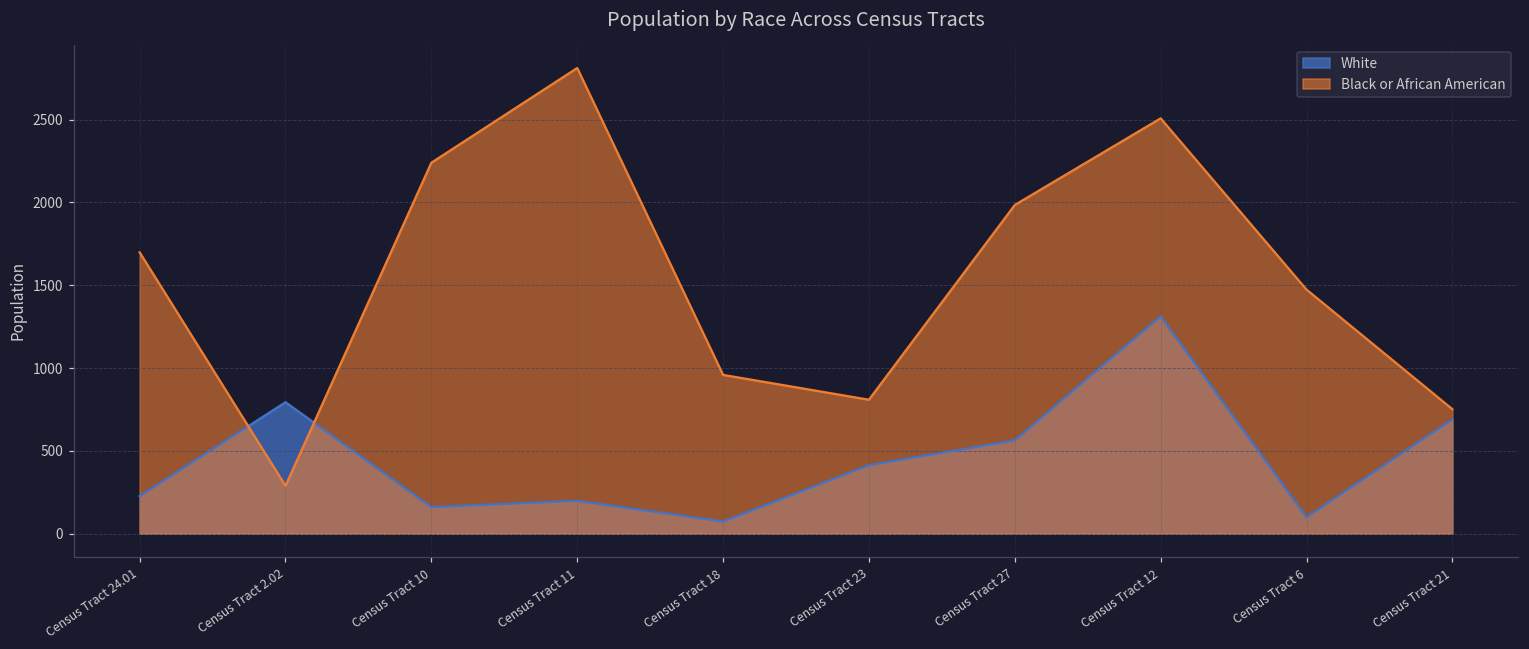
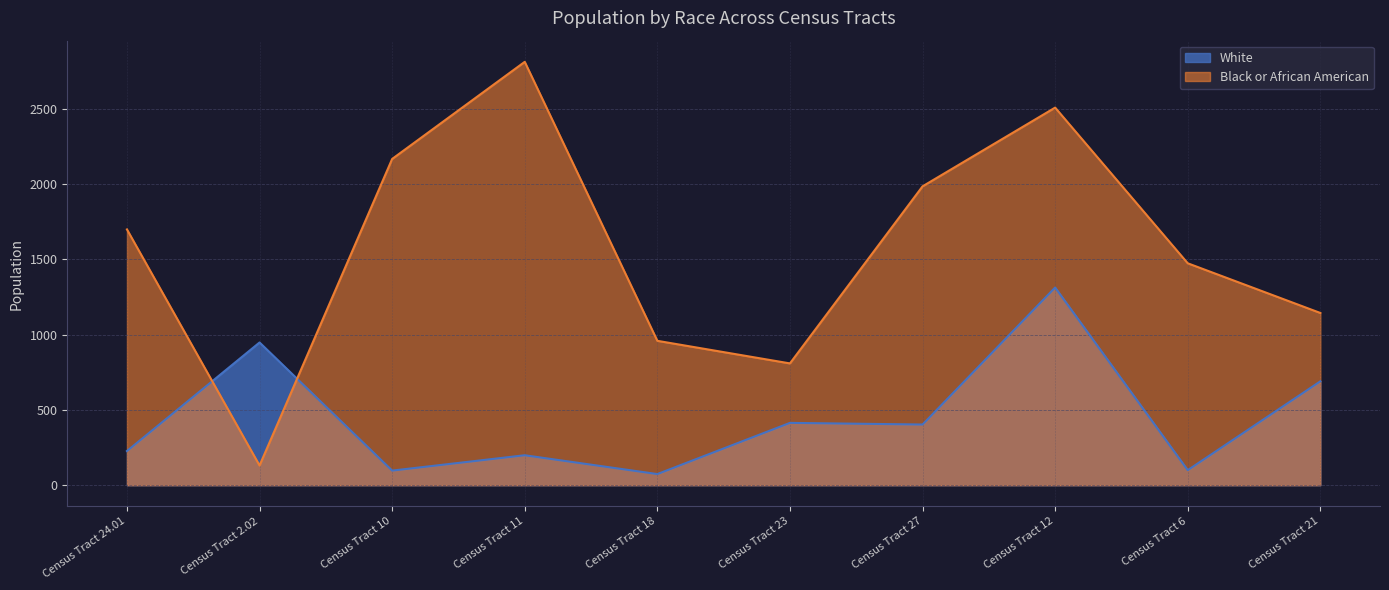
White, Census Tract 2.02: 790 -> 950
Black or African American, Census Tract 2.02: 290 -> 130
White, Census Tract 10: 160 -> 100
Black or African American, Census Tract 10: 2240 -> 2170
White, Census Tract 27: 560 -> 400
Black or African American, Census Tract 21: 750 -> 1140
